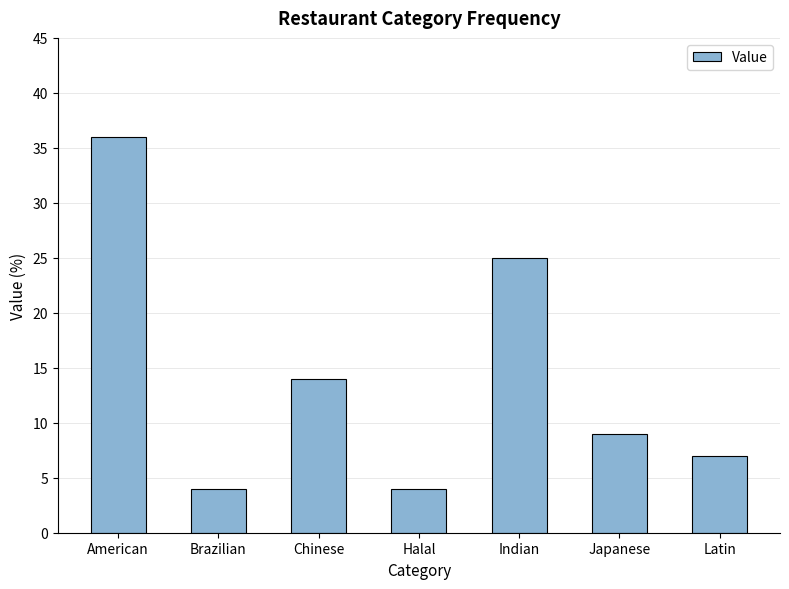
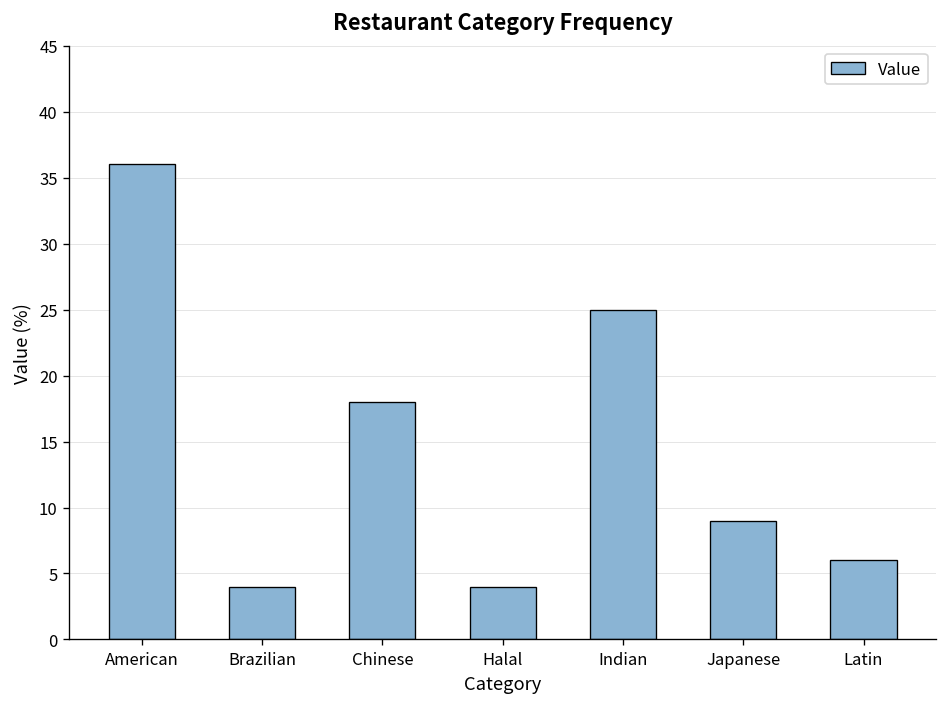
Chinese: 14 -> 18
Latin: 7 -> 6
